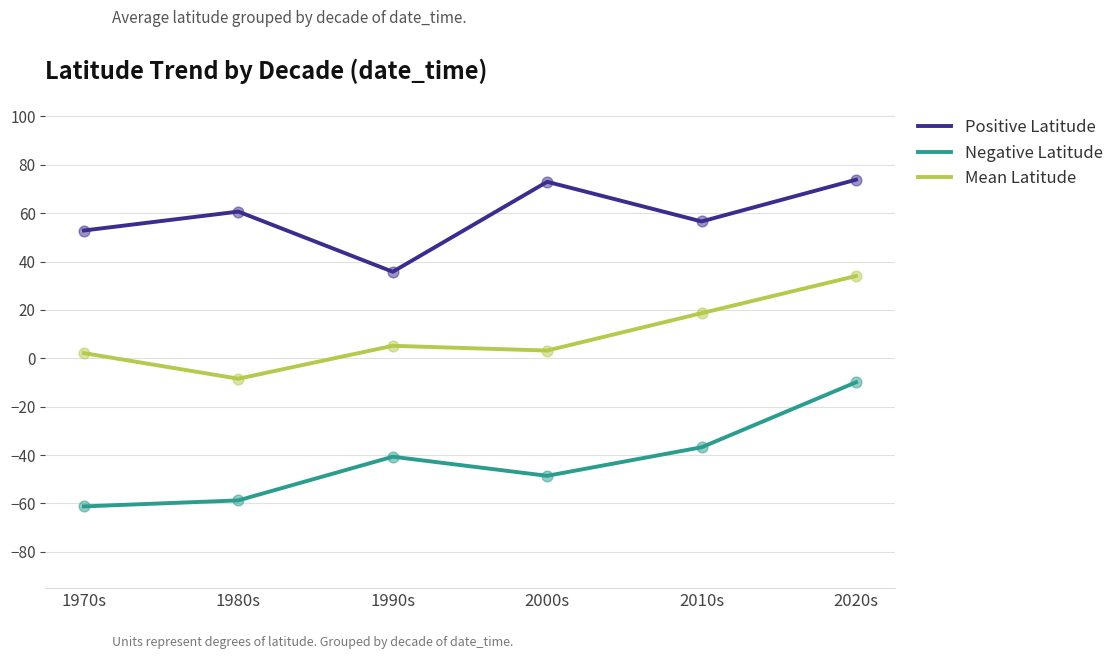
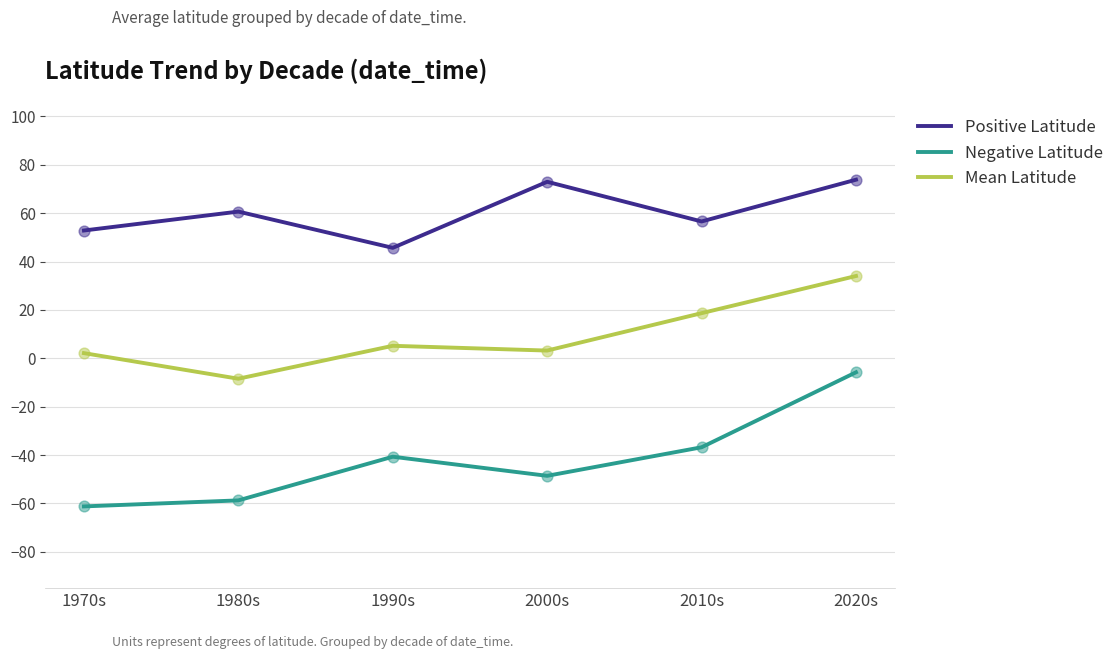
Positive Latitude, 1990s: 36 -> 46
Negative Latitude, 2020s: -10 -> -6
